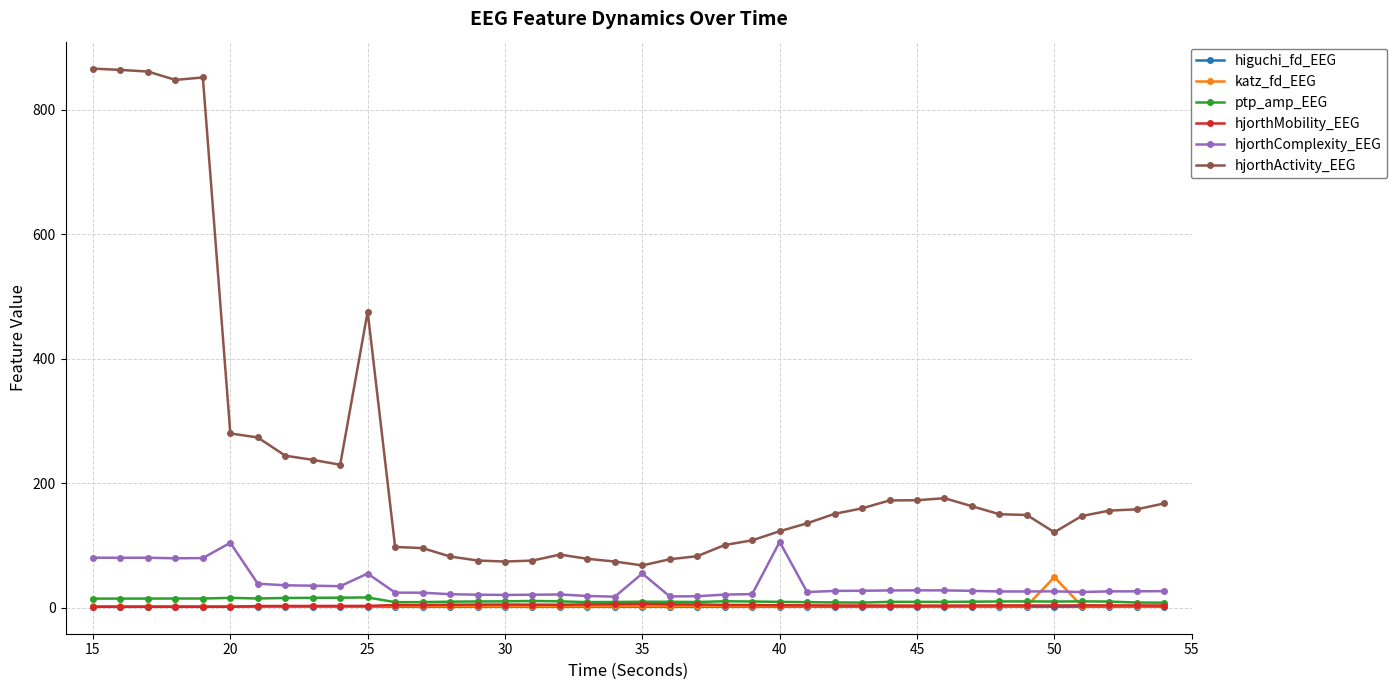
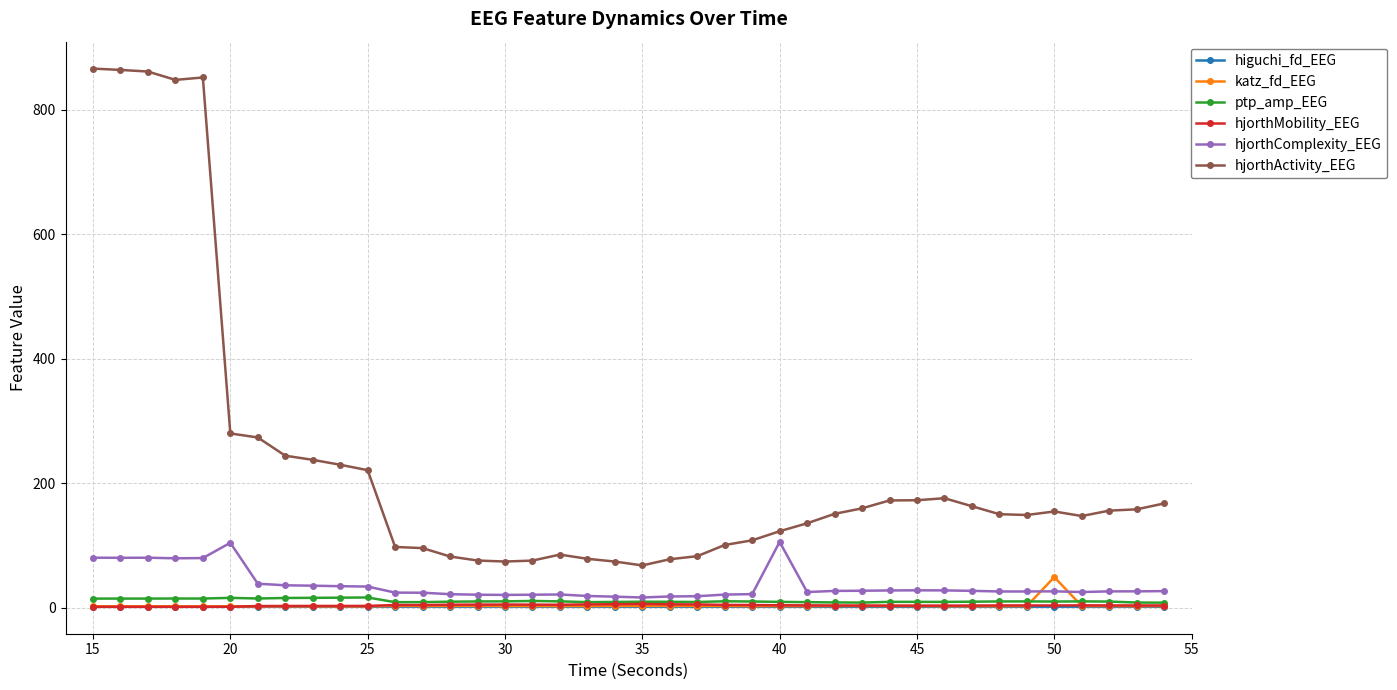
hjorthComplexity_EEG, 25: 50 -> 30
hjorthActivity_EEG, 25: 480 -> 220
hjorthComplexity_EEG, 35: 50 -> 20
hjorthActivity_EEG, 50: 120 -> 150
